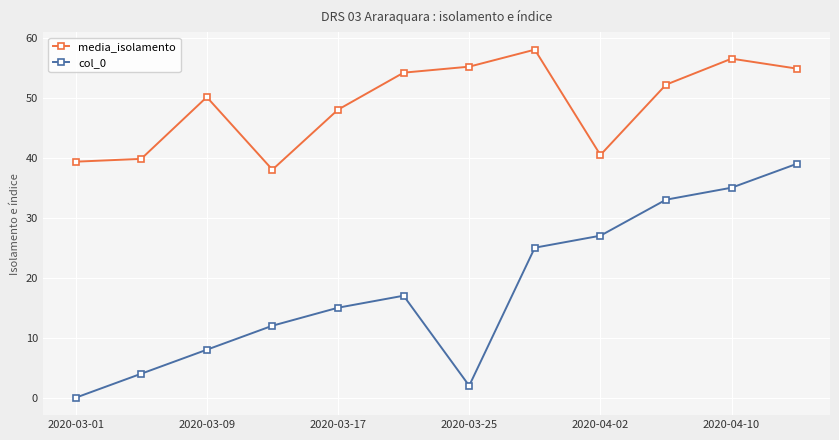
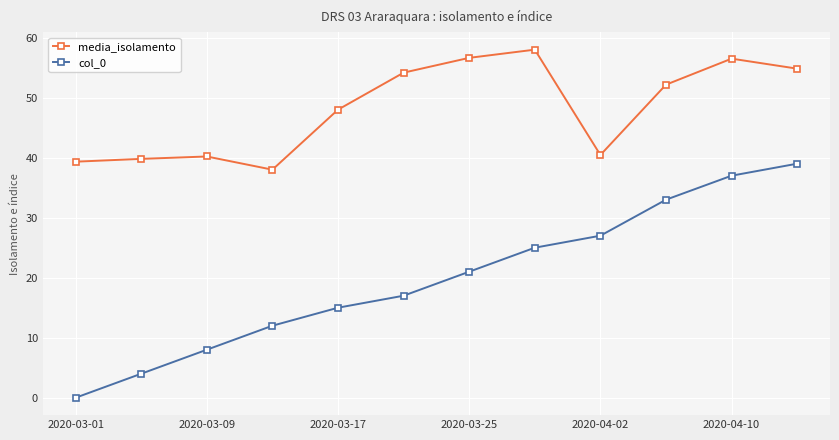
media_isolamento, 2020-03-09: 50 -> 40
media_isolamento, 2020-03-25: 55 -> 57
col_0, 2020-03-25: 2 -> 21
col_0, 2020-04-10: 35 -> 37
